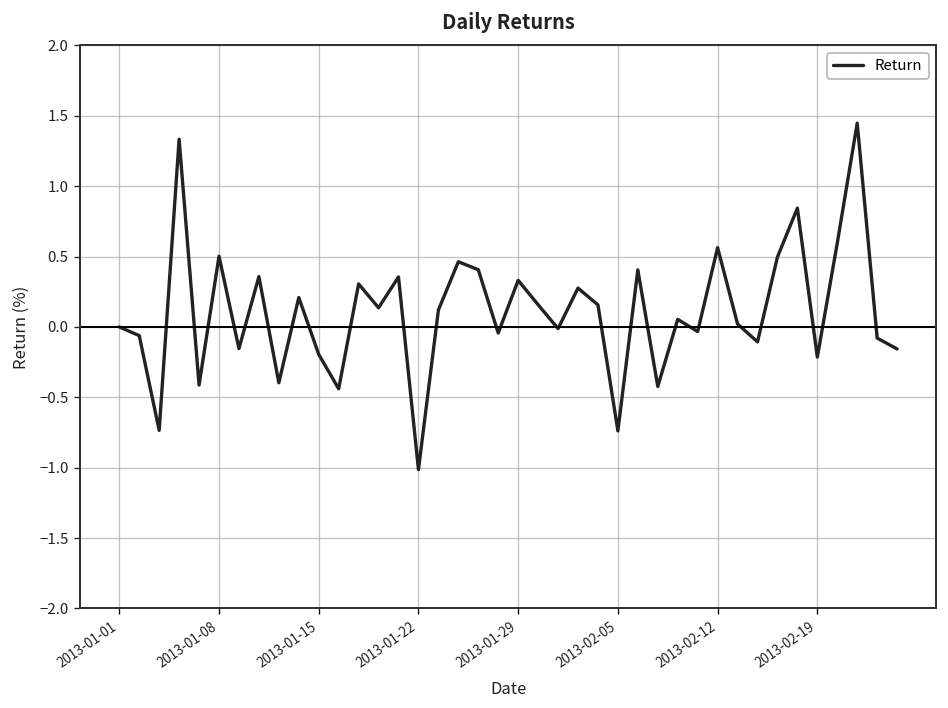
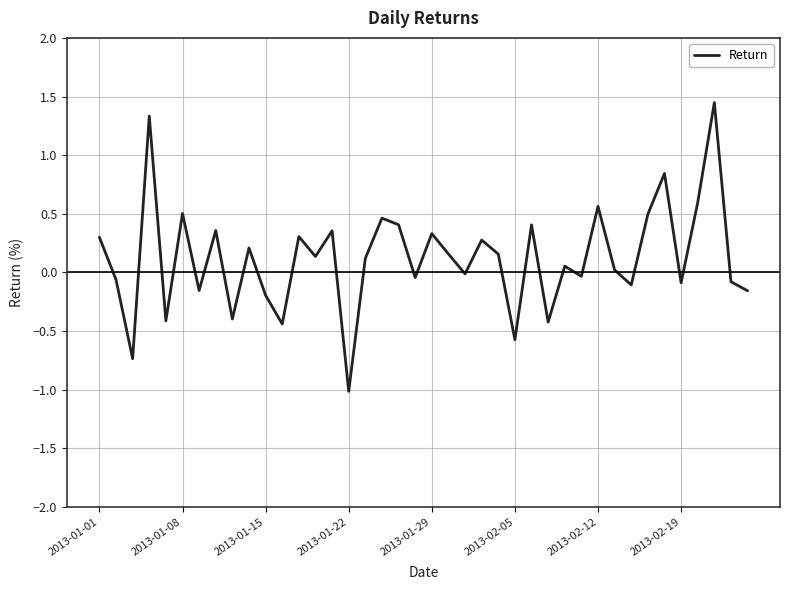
2013-01-01: 0.0 -> 0.3
2013-02-05: -0.74 -> -0.57
2013-02-19: -0.21 -> -0.09
